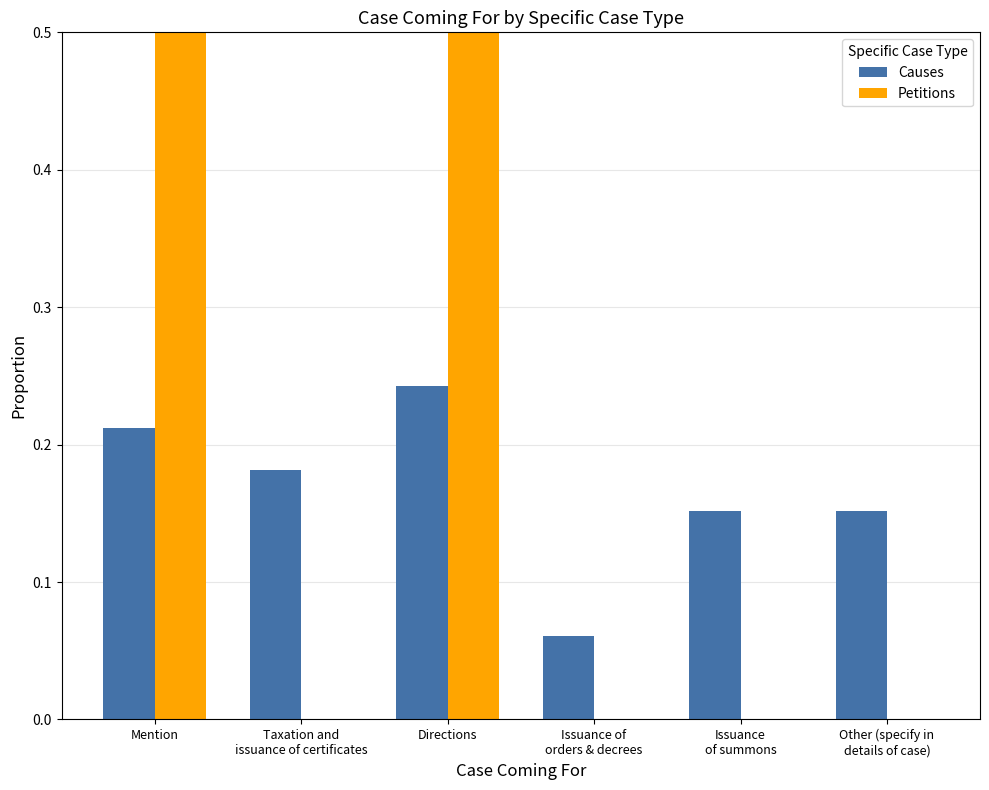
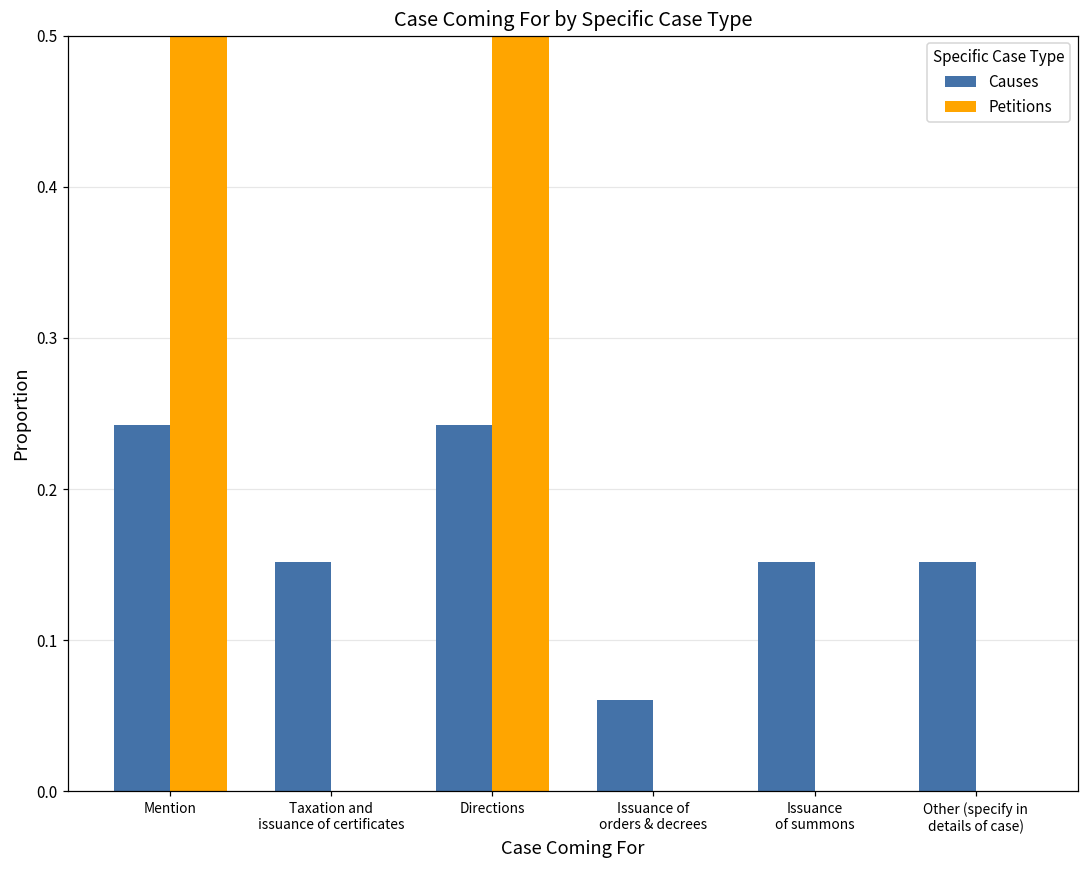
Causes, Mention: 0.212 -> 0.242
Causes, Taxation and issuance of certificates: 0.182 -> 0.152
